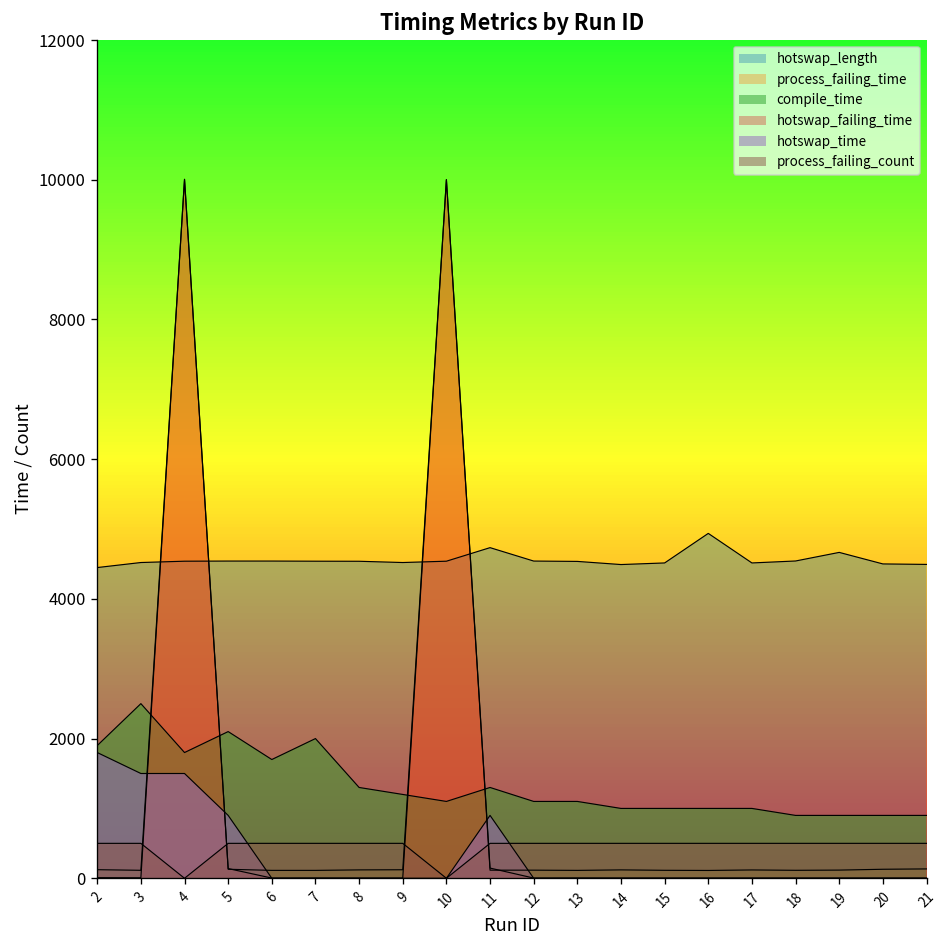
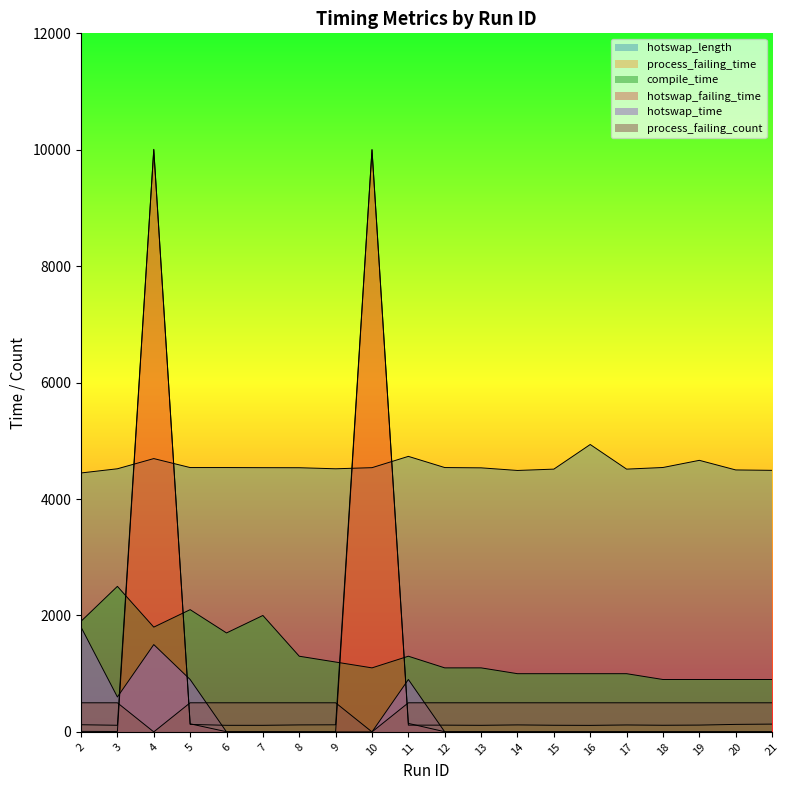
hotswap_time, 3: 1500 -> 600
hotswap_length, 4: 4500 -> 4700
